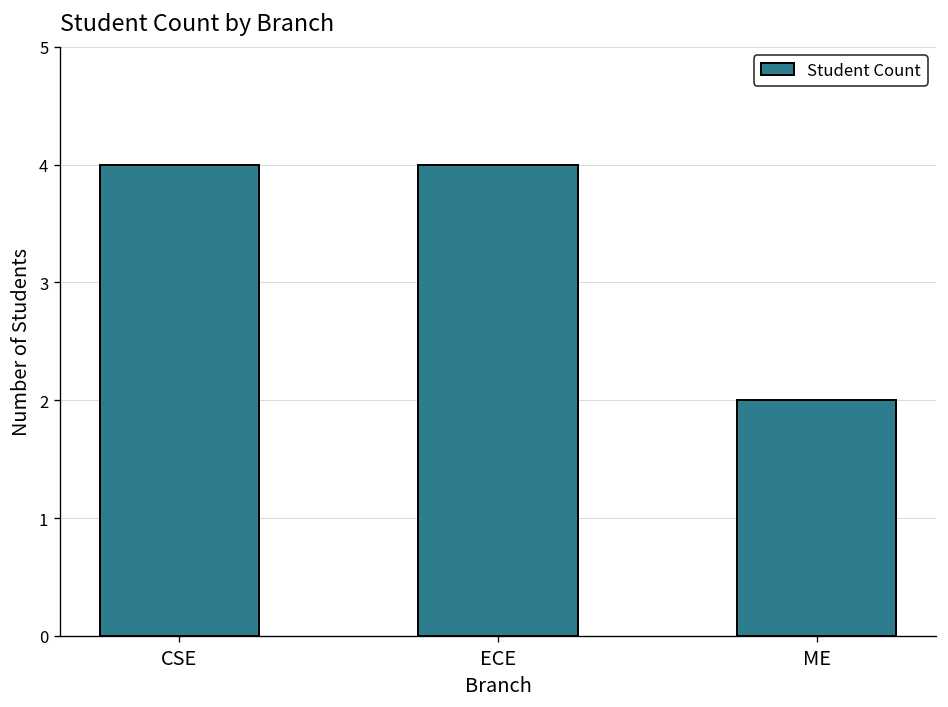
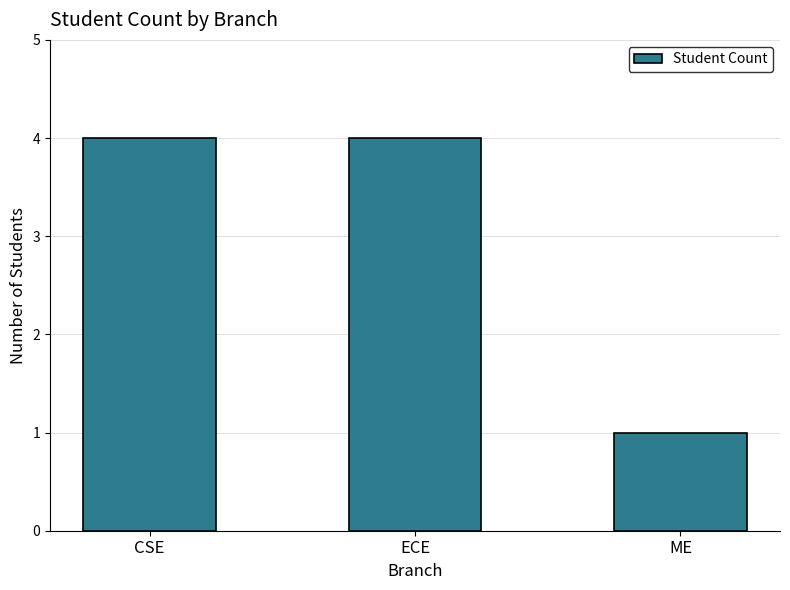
ME: 2 -> 1
